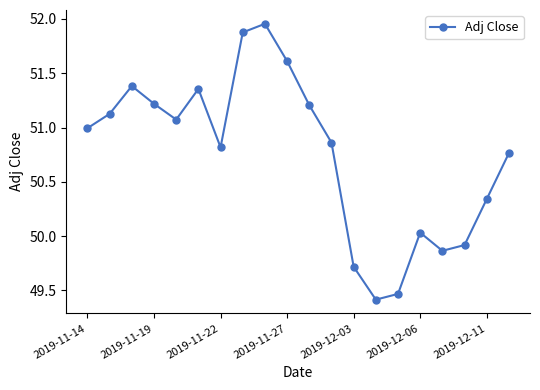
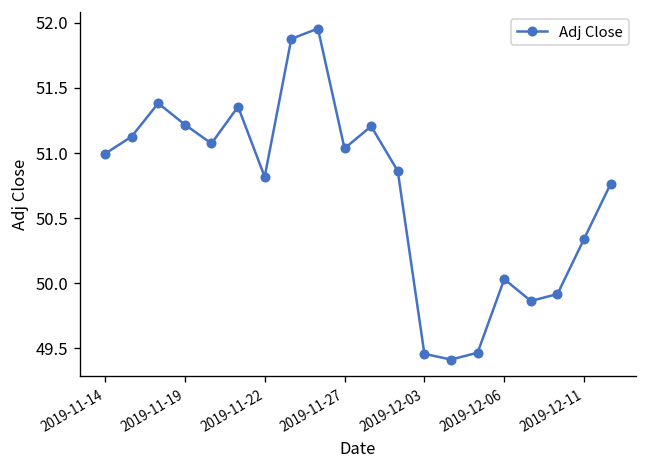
2019-11-27: 51.61 -> 51.04
2019-12-03: 49.72 -> 49.46
